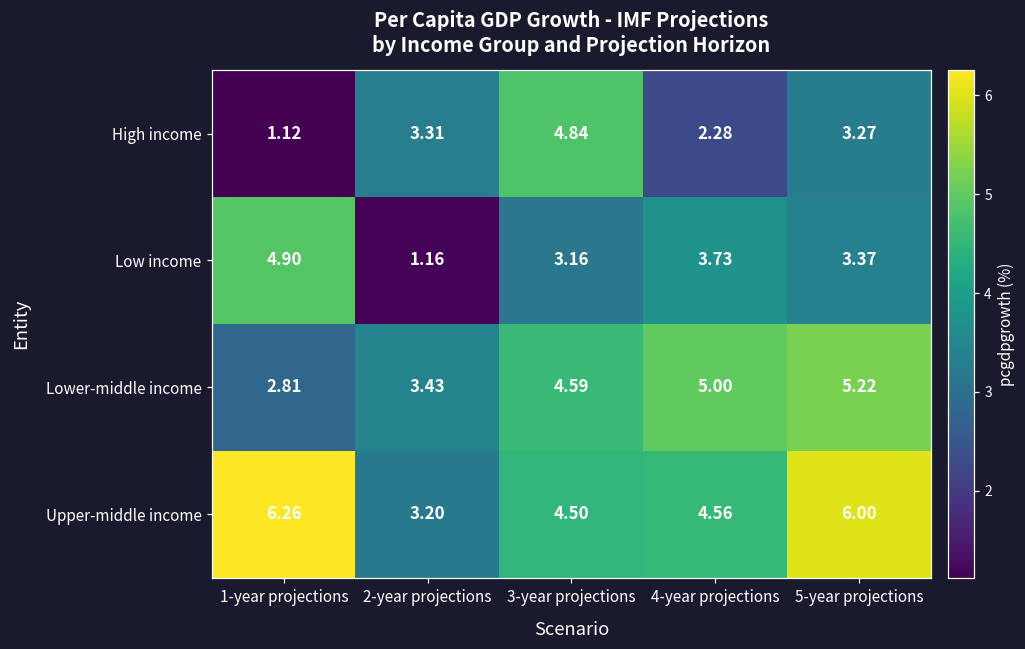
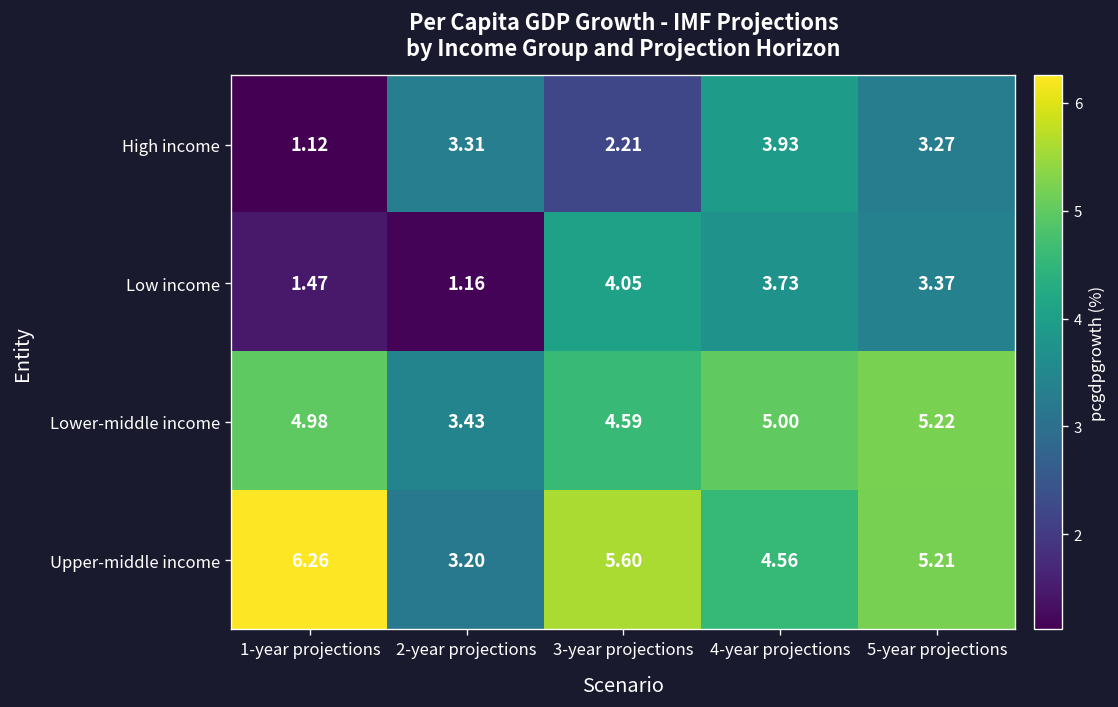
High income, 3-year projections: 4.84 -> 2.21
High income, 4-year projections: 2.28 -> 3.93
Low income, 1-year projections: 4.90 -> 1.47
Low income, 3-year projections: 3.16 -> 4.05
Lower-middle income, 1-year projections: 2.81 -> 4.98
Upper-middle income, 3-year projections: 4.50 -> 5.60
Upper-middle income, 5-year projections: 6.00 -> 5.21
